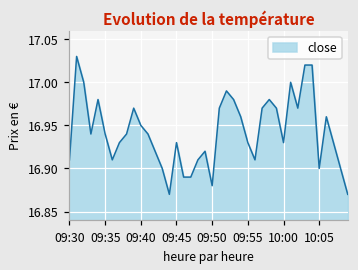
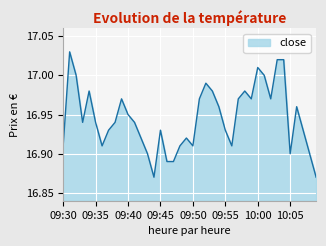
09:50: 16.88 -> 16.91
10:00: 16.93 -> 17.01
